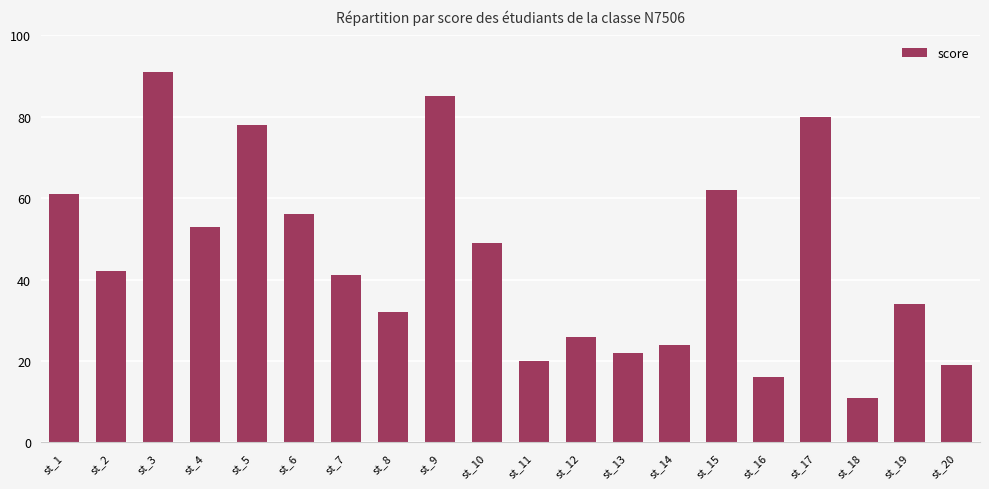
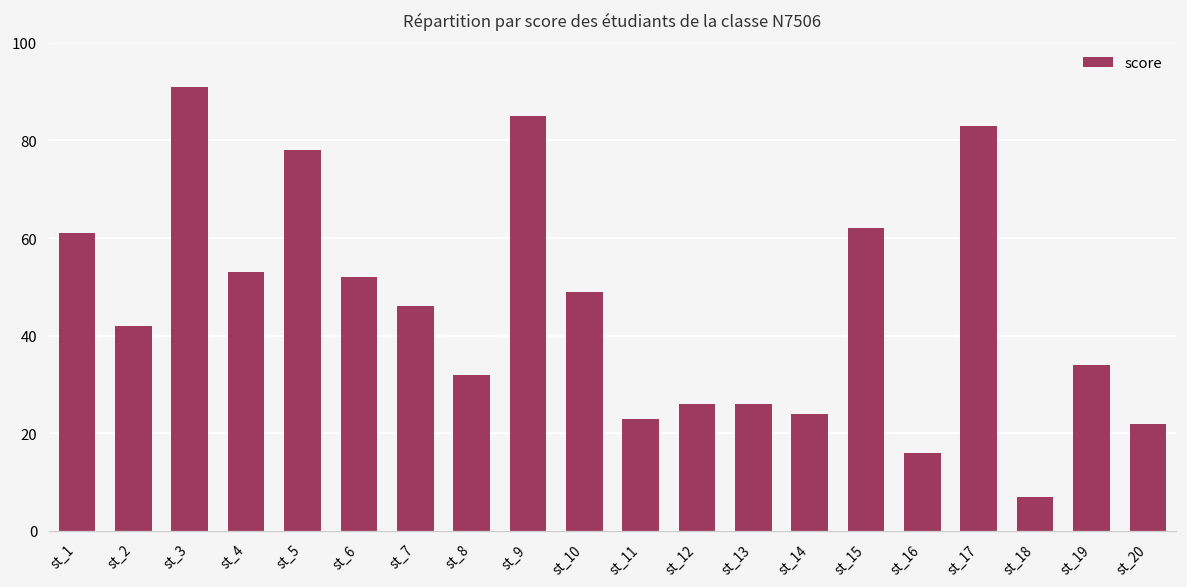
st_6: 56 -> 52
st_7: 41 -> 46
st_11: 20 -> 23
st_13: 22 -> 26
st_17: 80 -> 83
st_18: 11 -> 7
st_20: 19 -> 22
